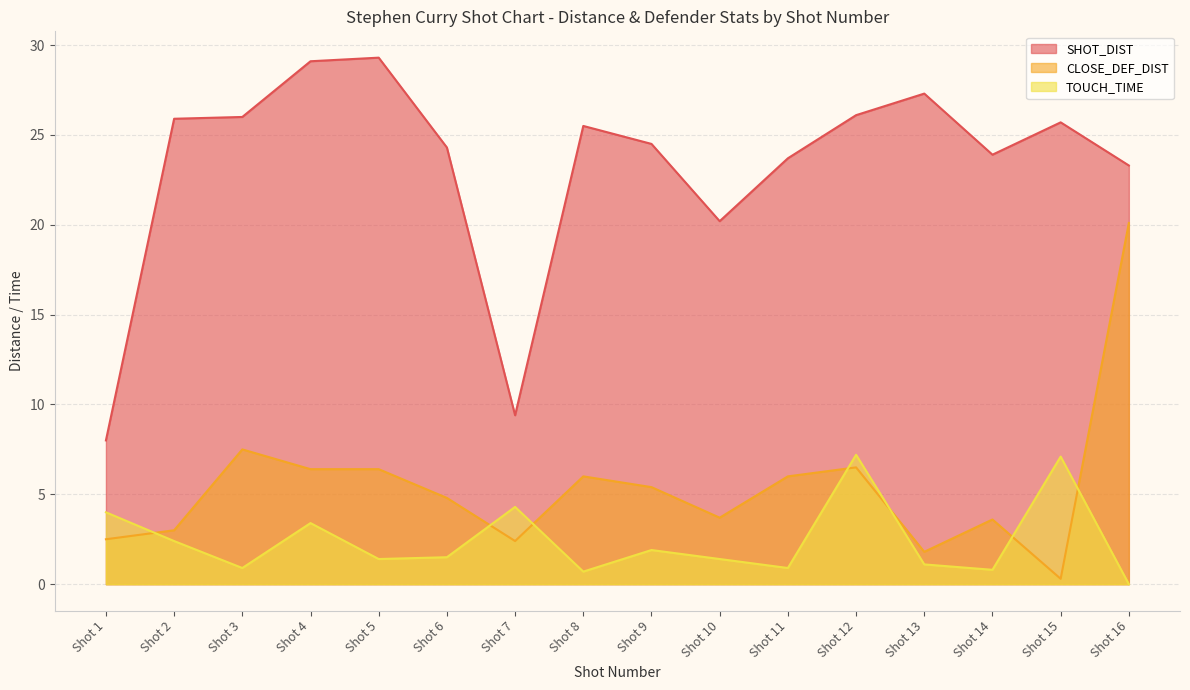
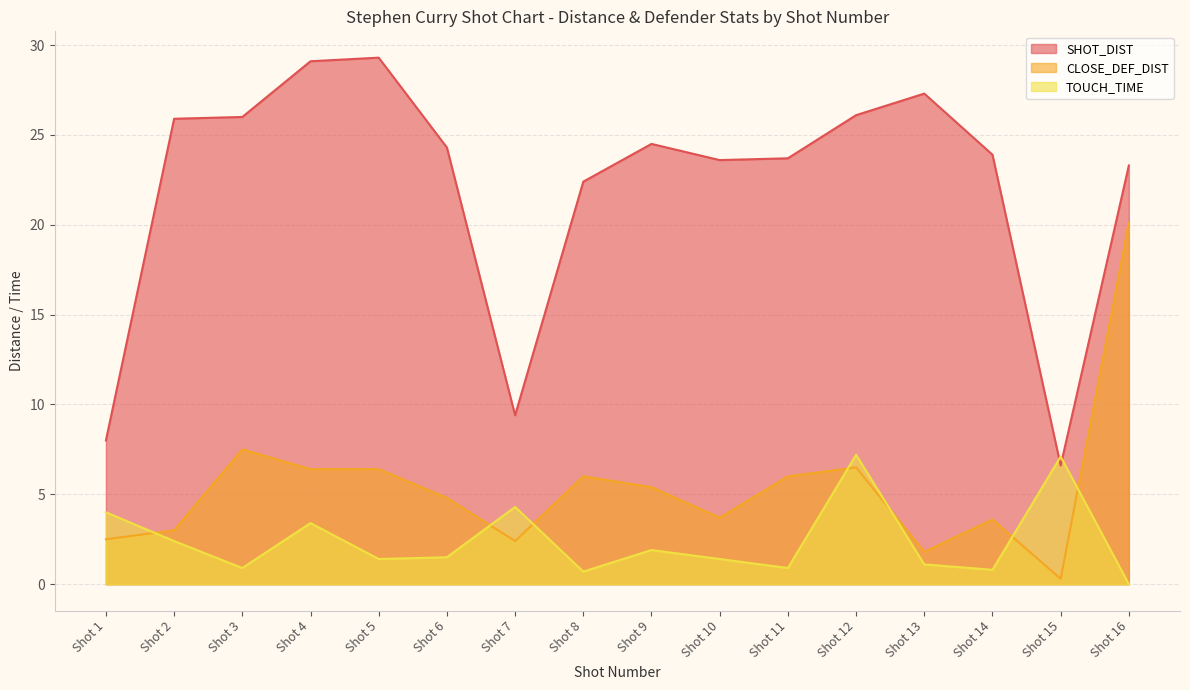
SHOT_DIST, Shot 8: 25.5 -> 22.4
SHOT_DIST, Shot 10: 20.2 -> 23.6
SHOT_DIST, Shot 15: 25.7 -> 6.6
